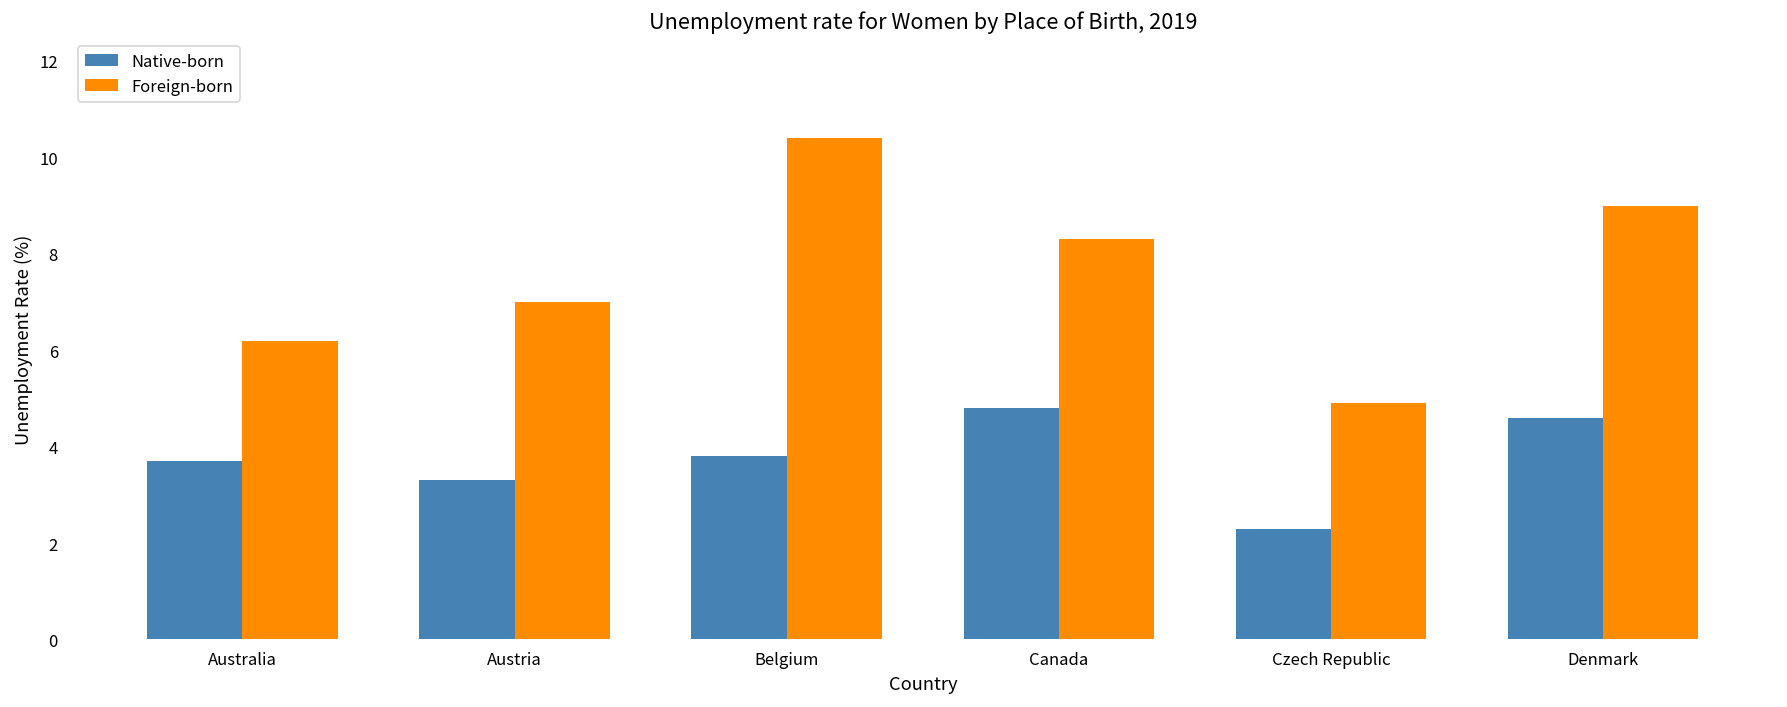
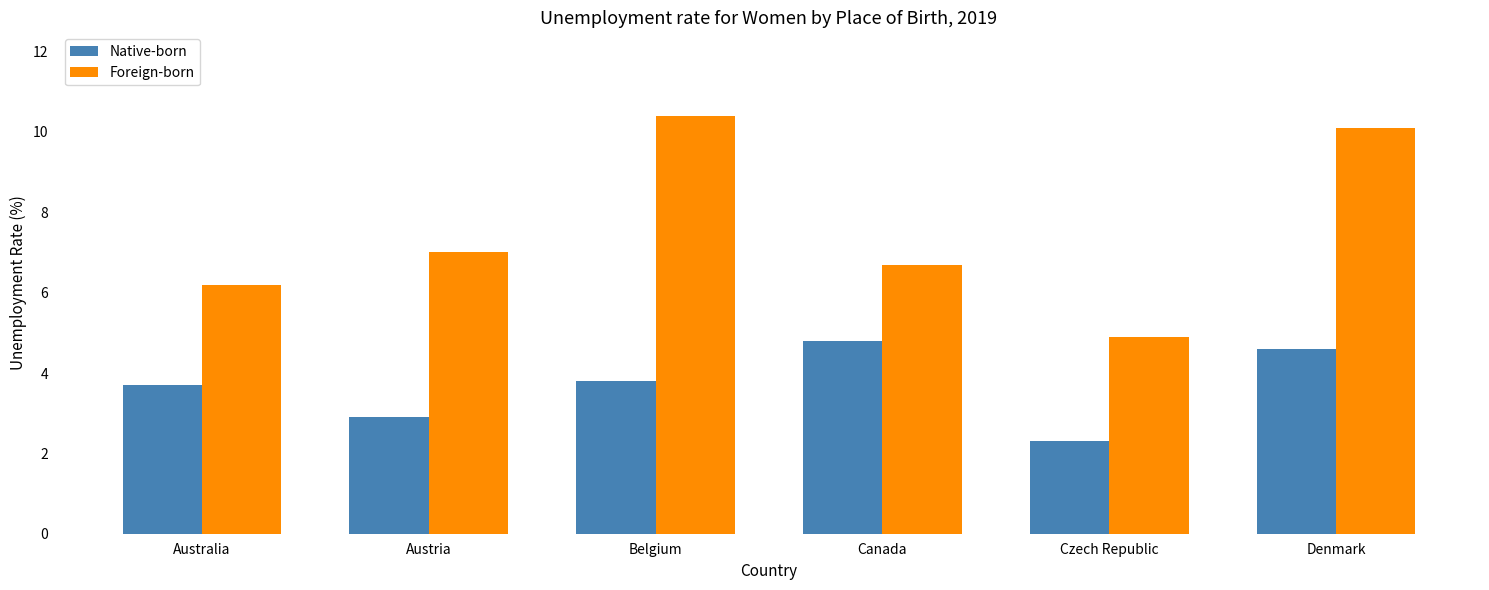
Native-born, Austria: 3.3 -> 2.9
Foreign-born, Canada: 8.3 -> 6.7
Foreign-born, Denmark: 9.0 -> 10.1
